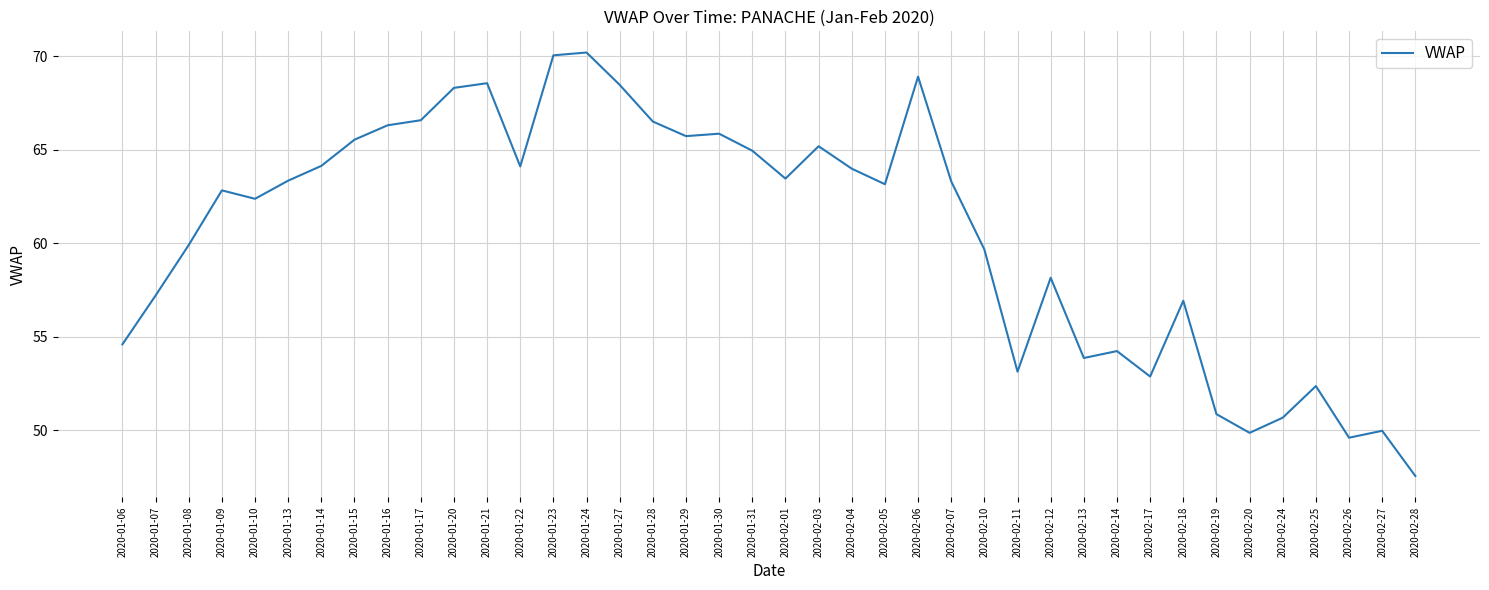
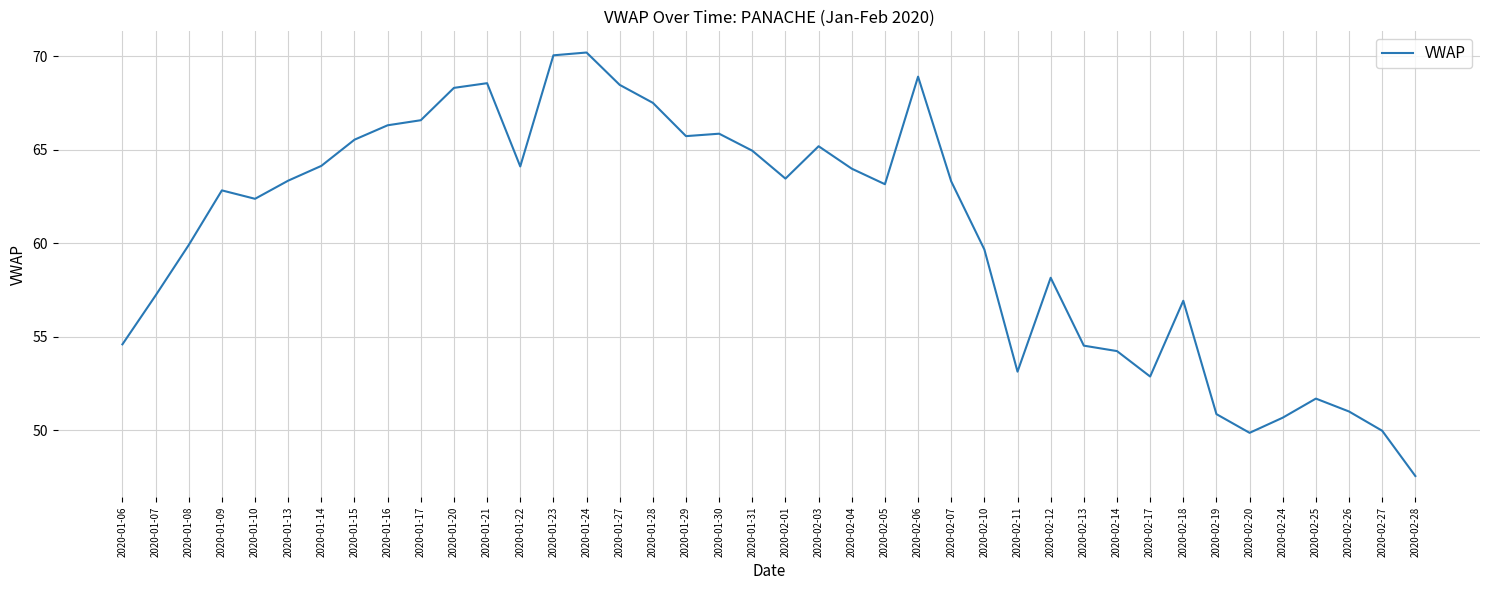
2020-01-28: 66.5 -> 67.5
2020-02-13: 53.9 -> 54.5
2020-02-25: 52.4 -> 51.7
2020-02-26: 49.6 -> 51.0
